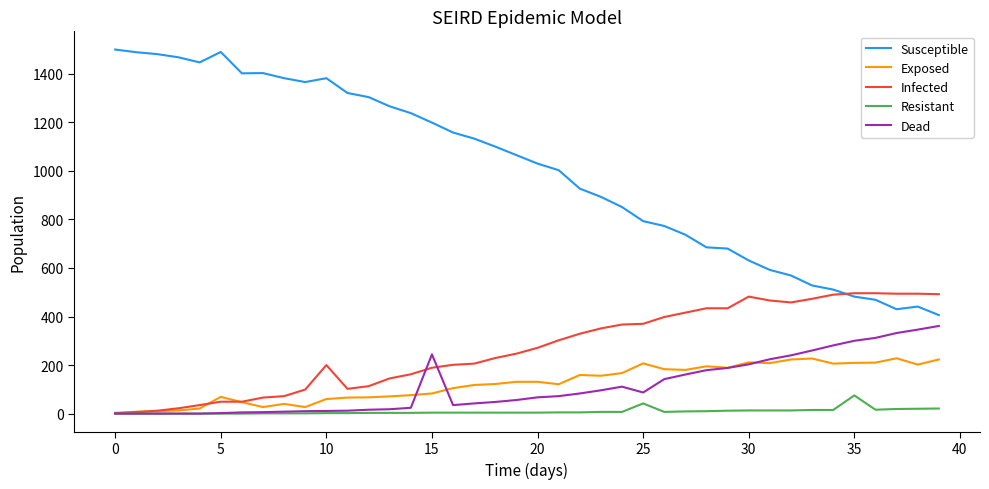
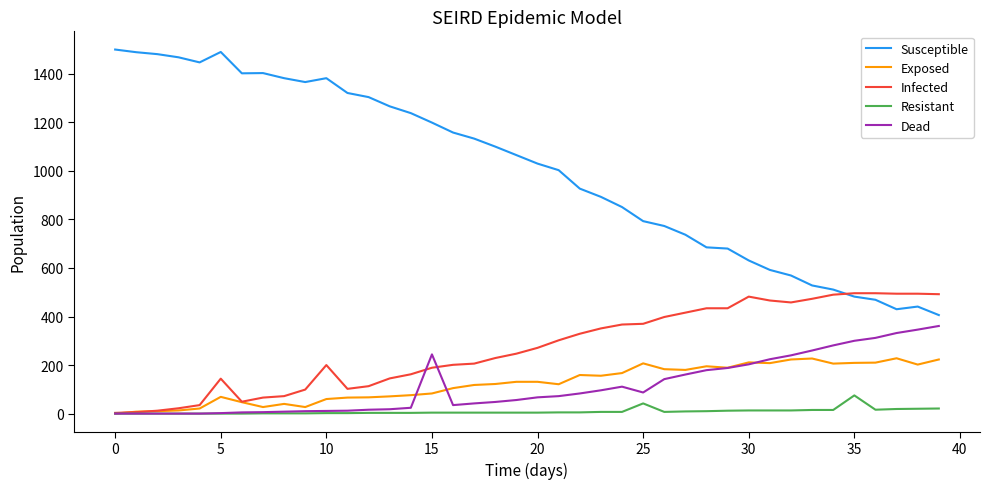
Infected, 5: 50 -> 140
